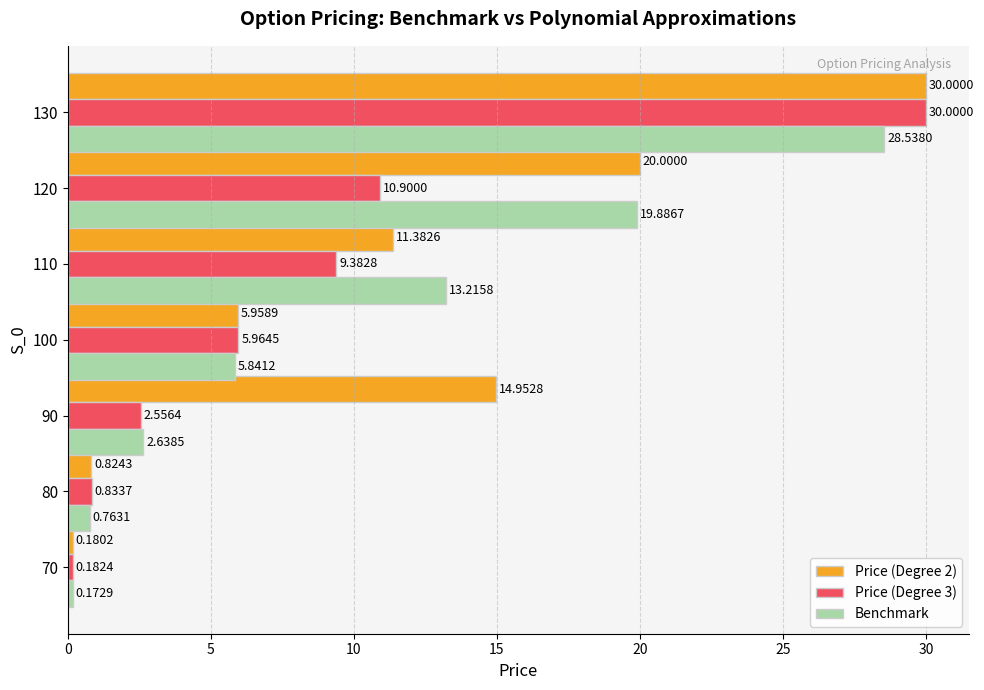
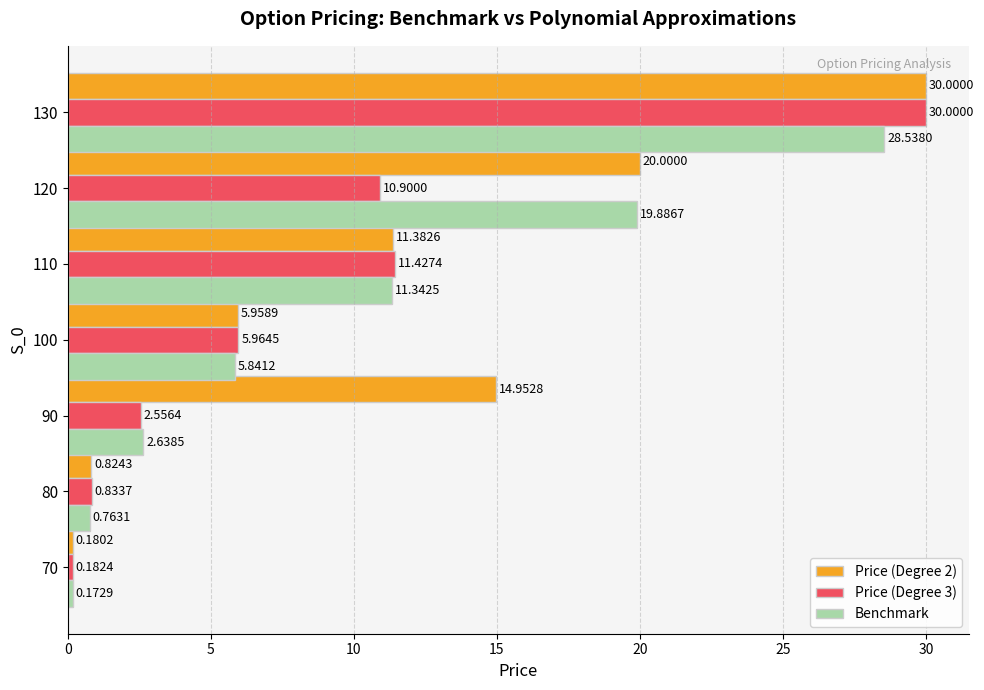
Price (Degree 3), 110: 9.3828 -> 11.4274
Benchmark, 110: 13.2158 -> 11.3425
